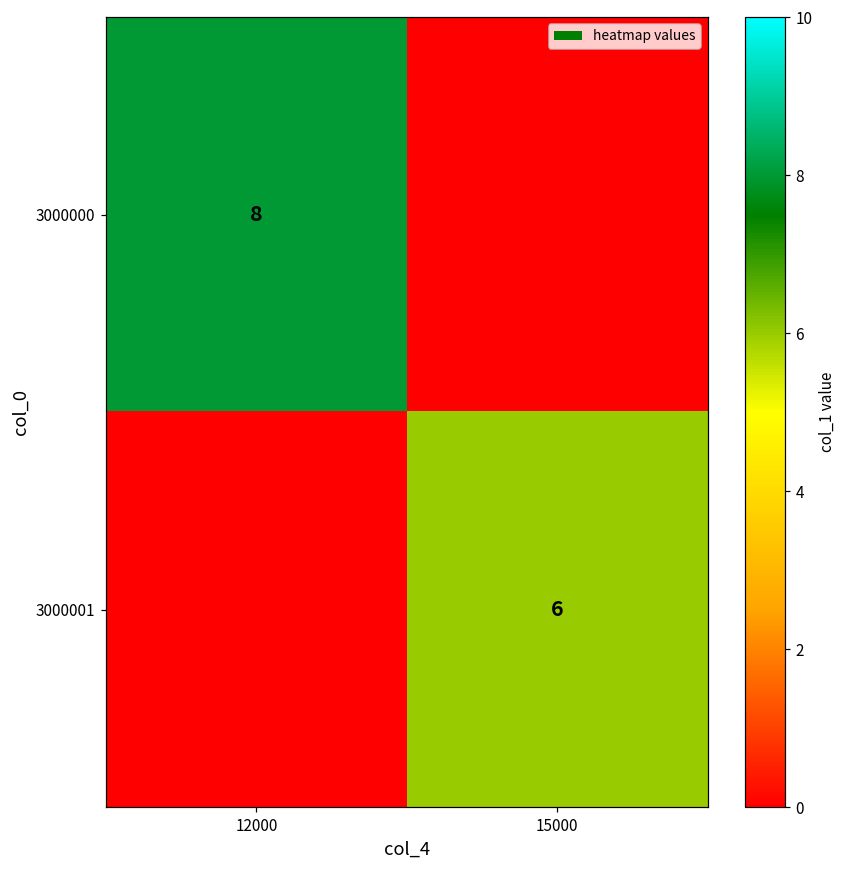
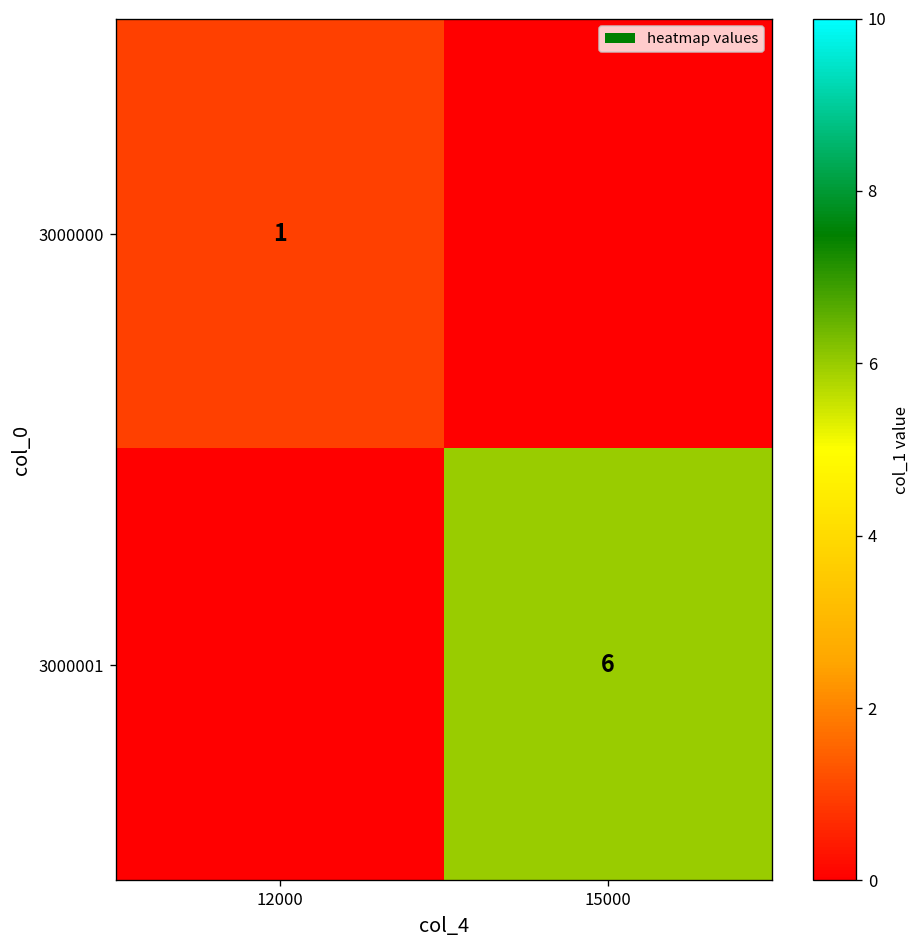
3000000, 12000: 8 -> 1
